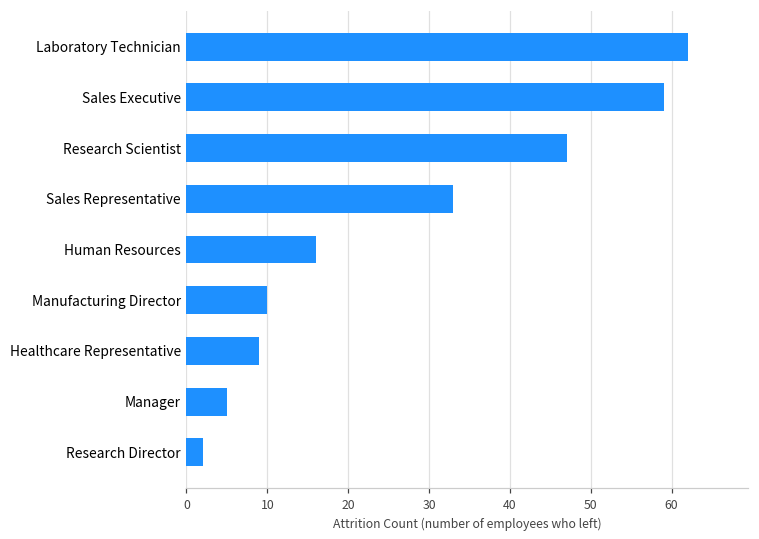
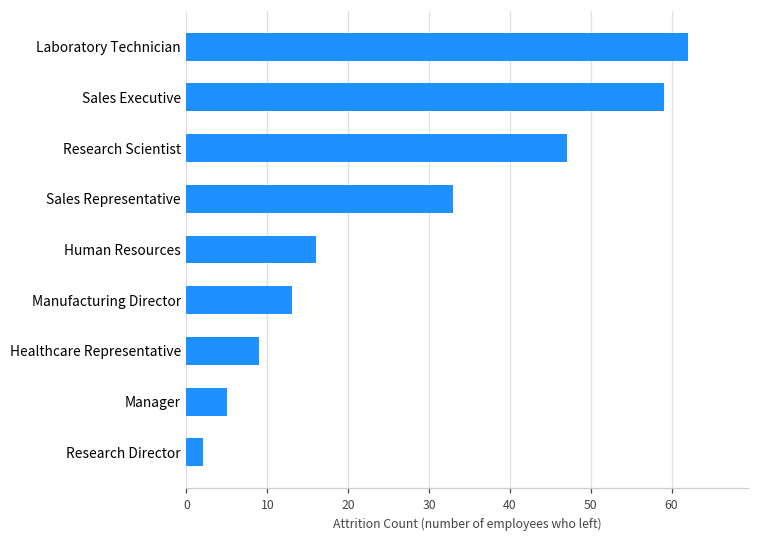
Manufacturing Director: 10 -> 13
